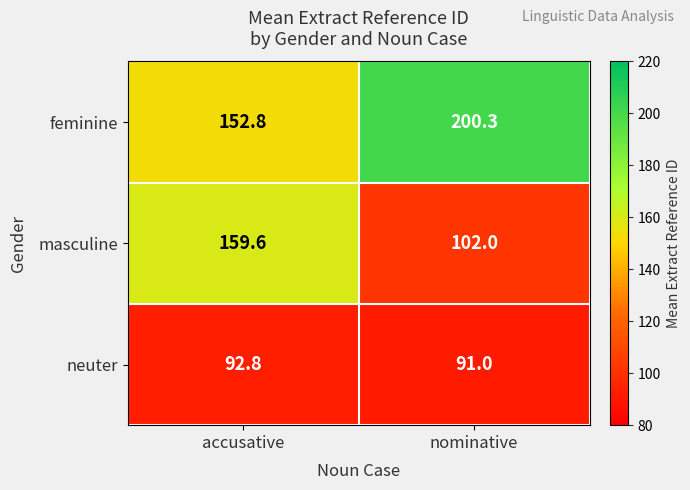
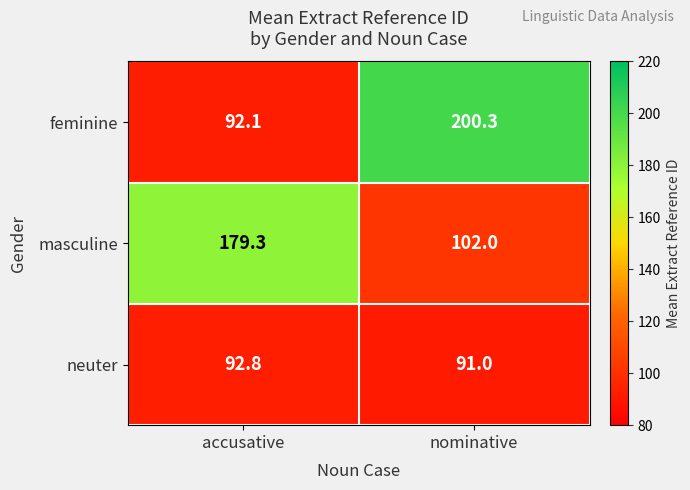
feminine, accusative: 152.8 -> 92.1
masculine, accusative: 159.6 -> 179.3
